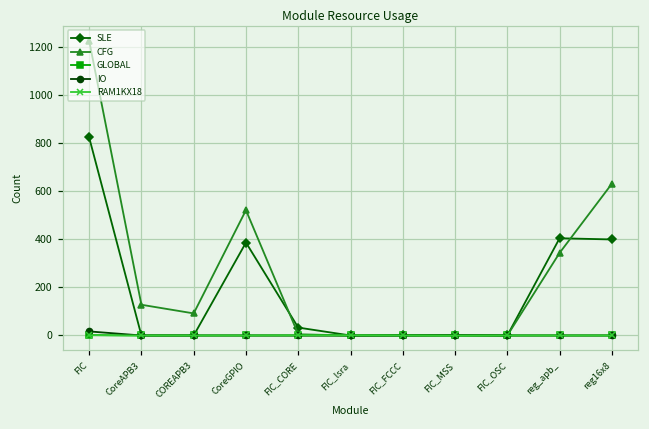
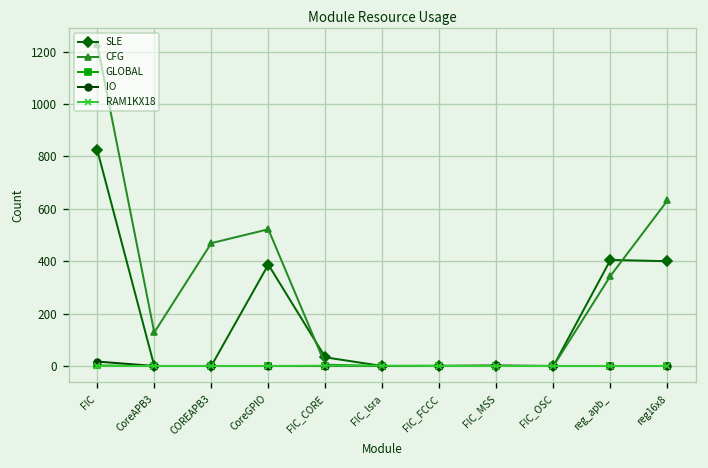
CFG, COREAPB3: 90 -> 470
